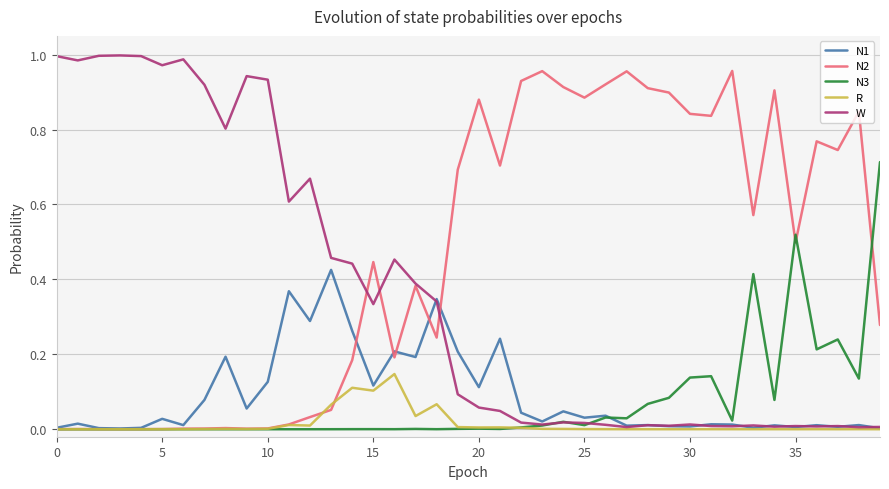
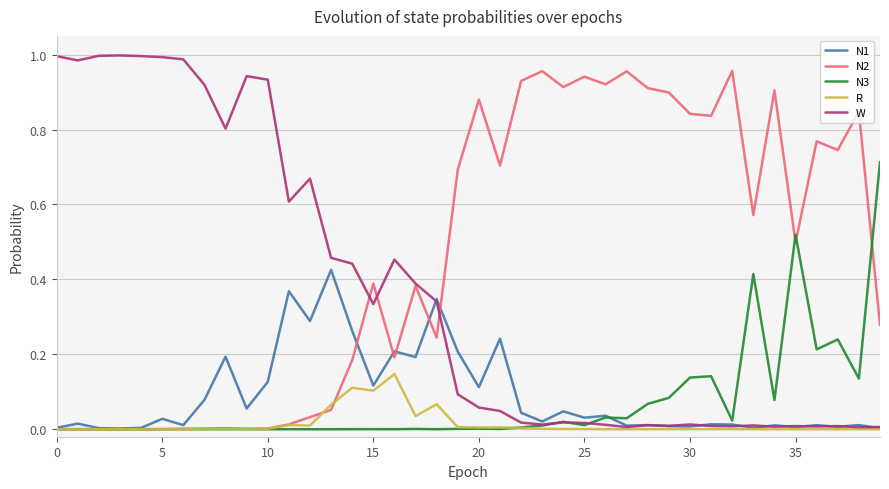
W, 5: 0.97 -> 0.99
N2, 15: 0.45 -> 0.39
N2, 25: 0.89 -> 0.94
